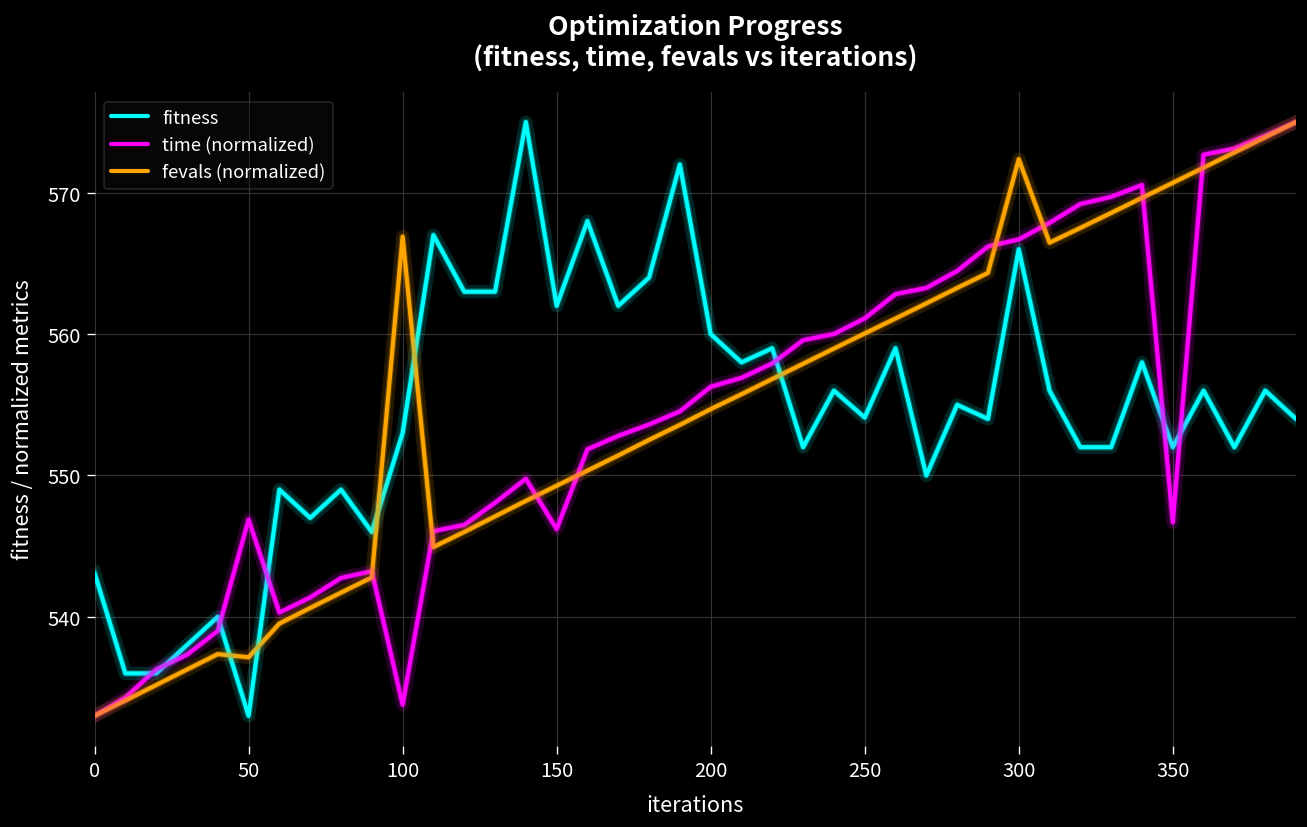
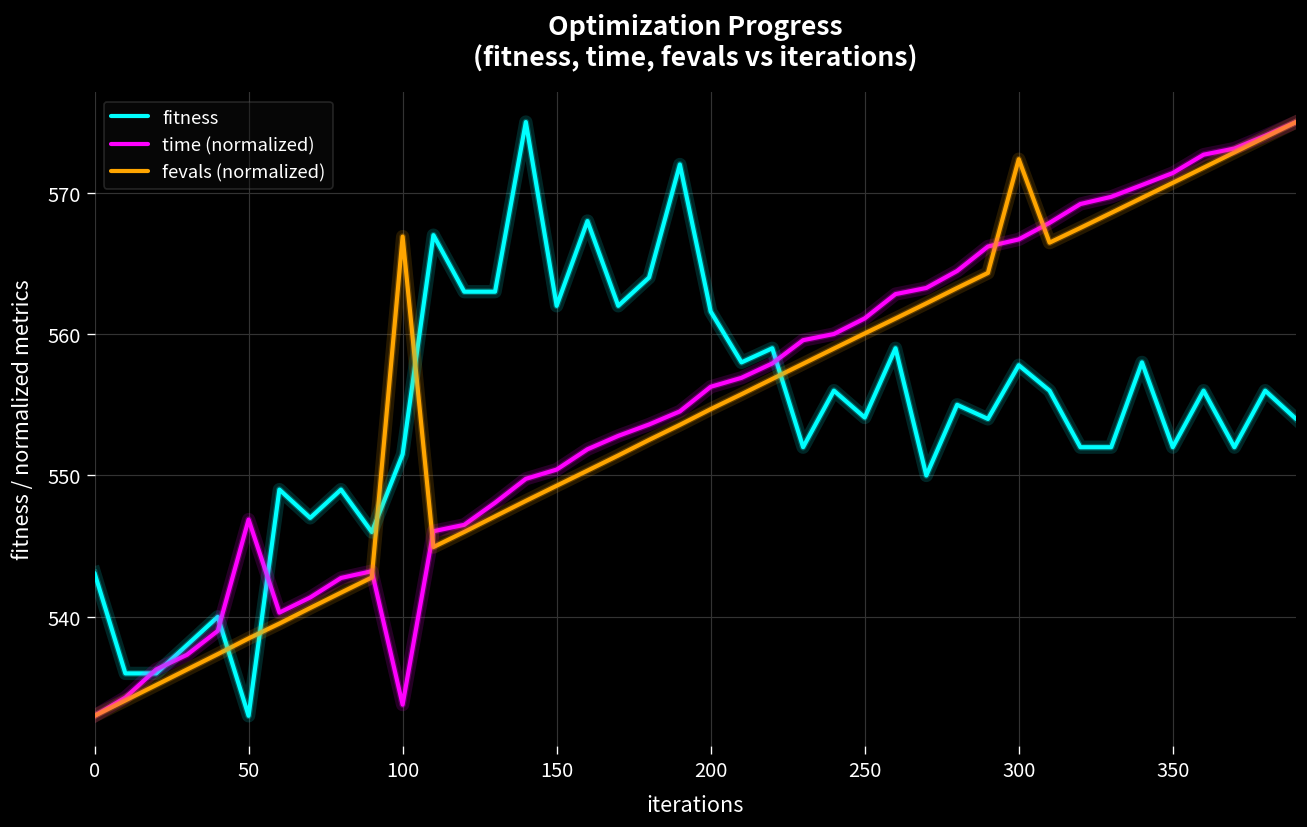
fevals (normalized), 50: 537.1 -> 538.5
fitness, 100: 553.0 -> 551.5
time (normalized), 150: 546.2 -> 550.4
fitness, 200: 560.0 -> 561.6
fitness, 300: 566.0 -> 557.8
time (normalized), 350: 546.7 -> 571.4
